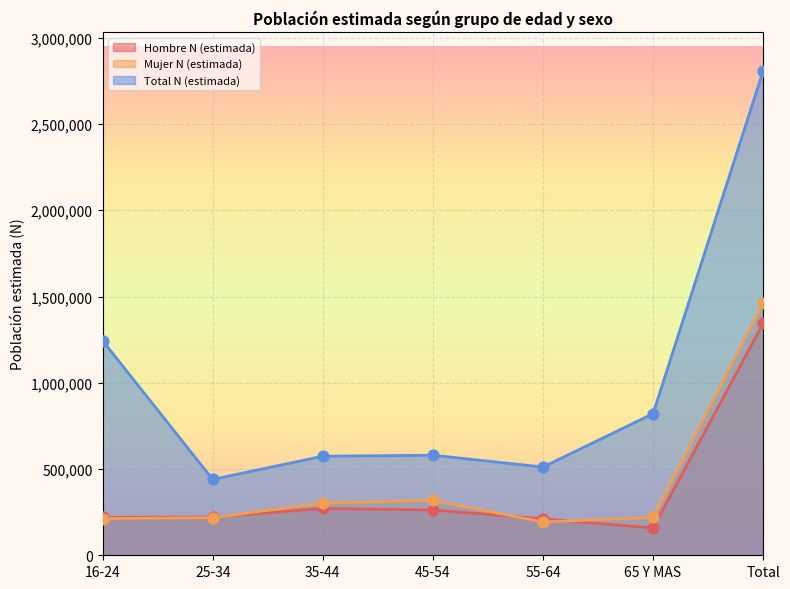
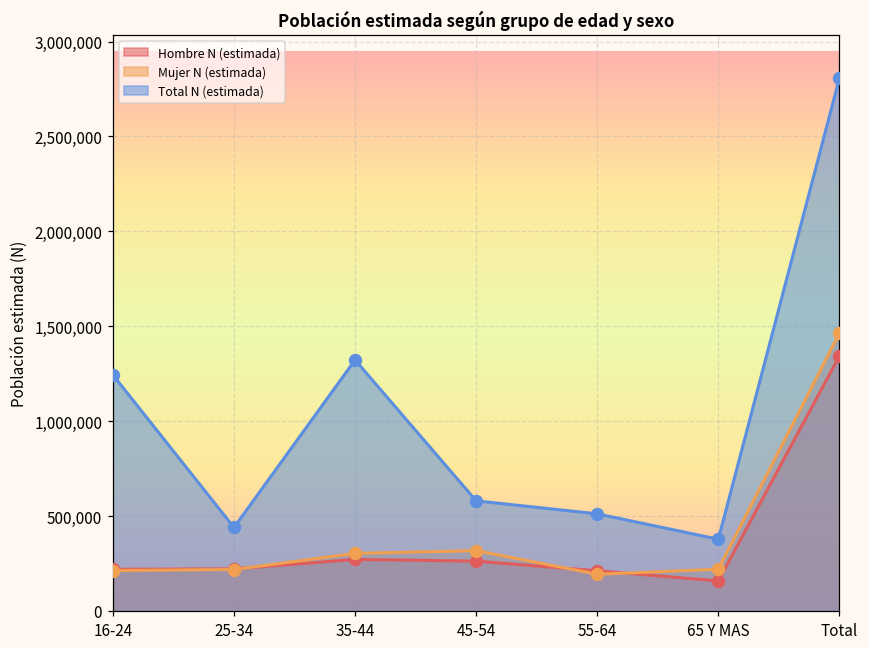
Total N (estimada), 35-44: 570,000 -> 1,320,000
Total N (estimada), 65 Y MAS: 820,000 -> 380,000
